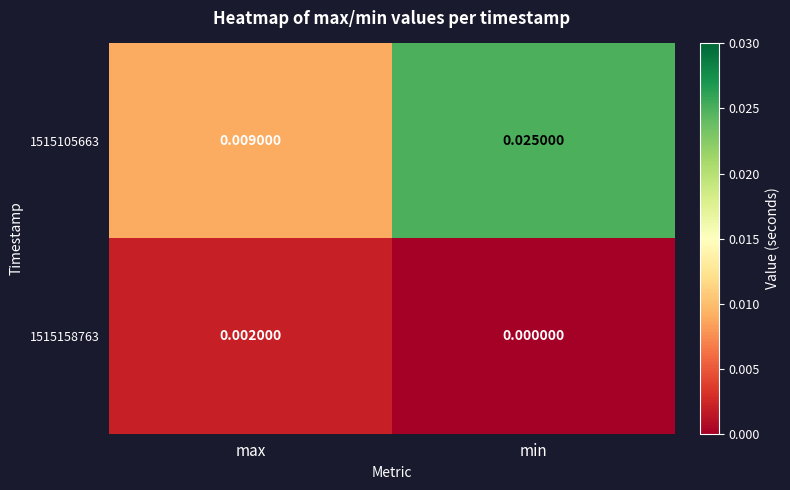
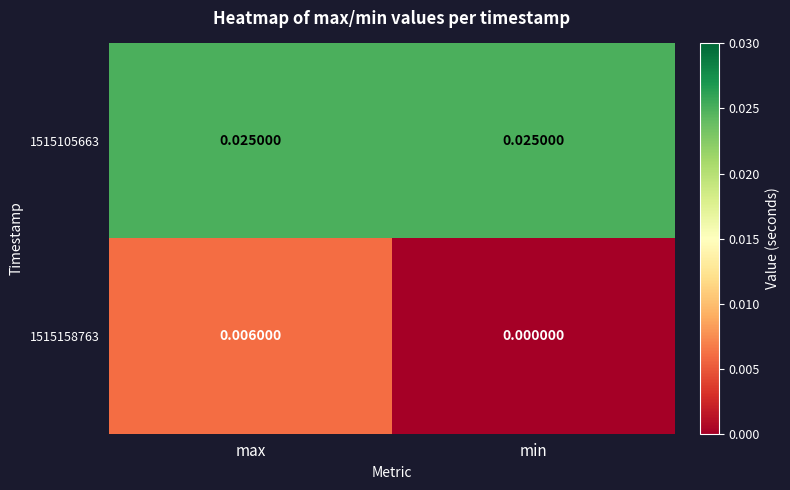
1515105663, max: 0.009000 -> 0.025000
1515158763, max: 0.002000 -> 0.006000
